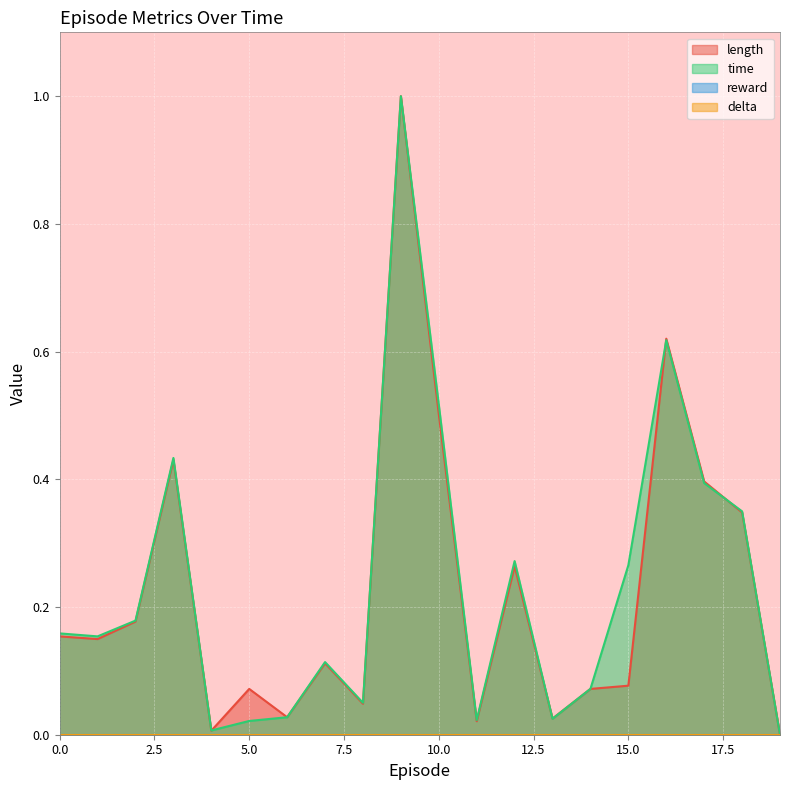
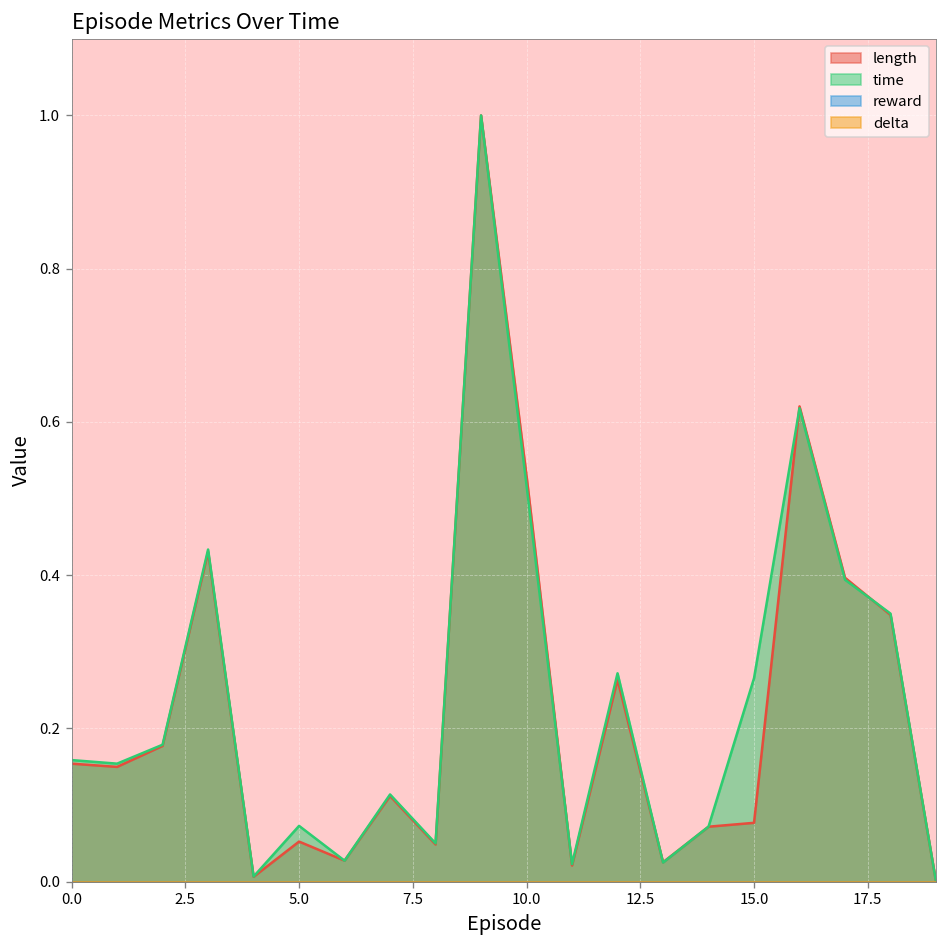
length, 5.0: 0.07 -> 0.05
time, 5.0: 0.02 -> 0.07
length, 10.0: 0.50 -> 0.53
